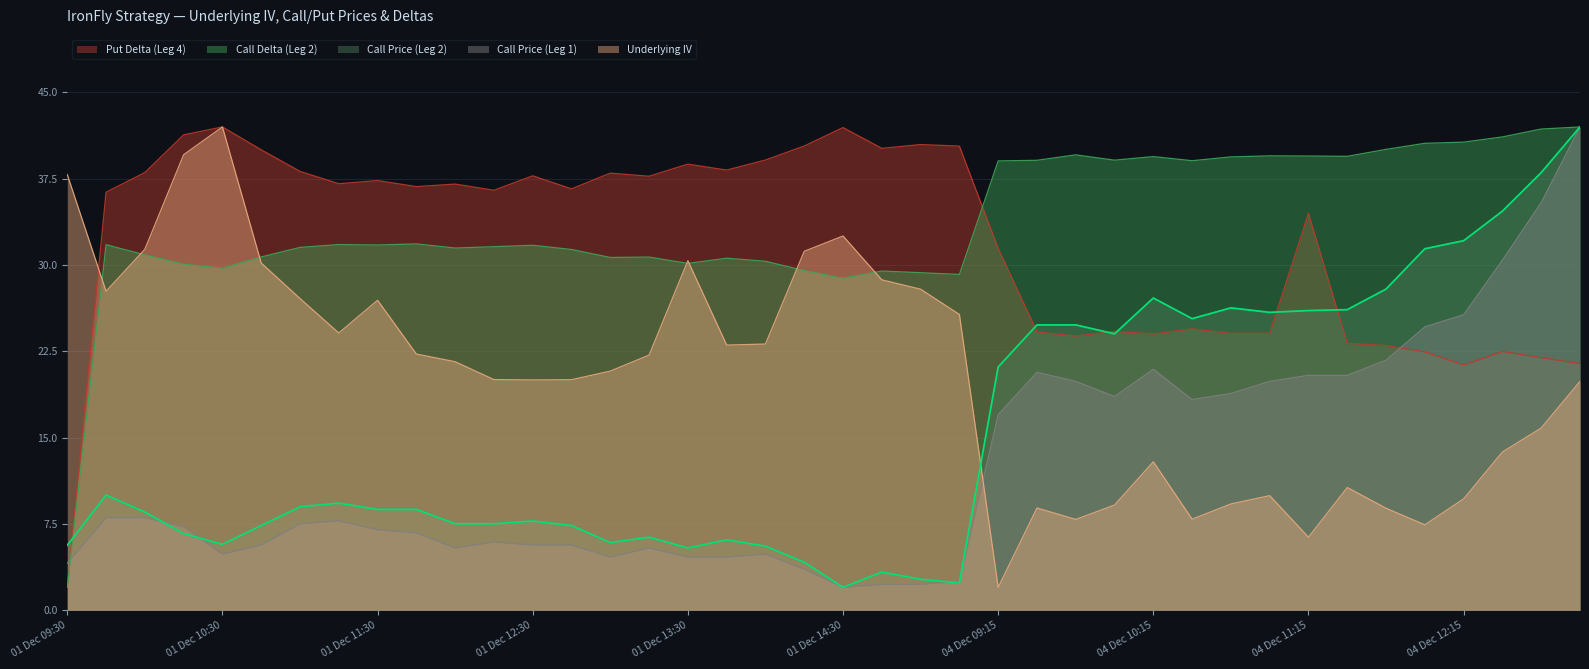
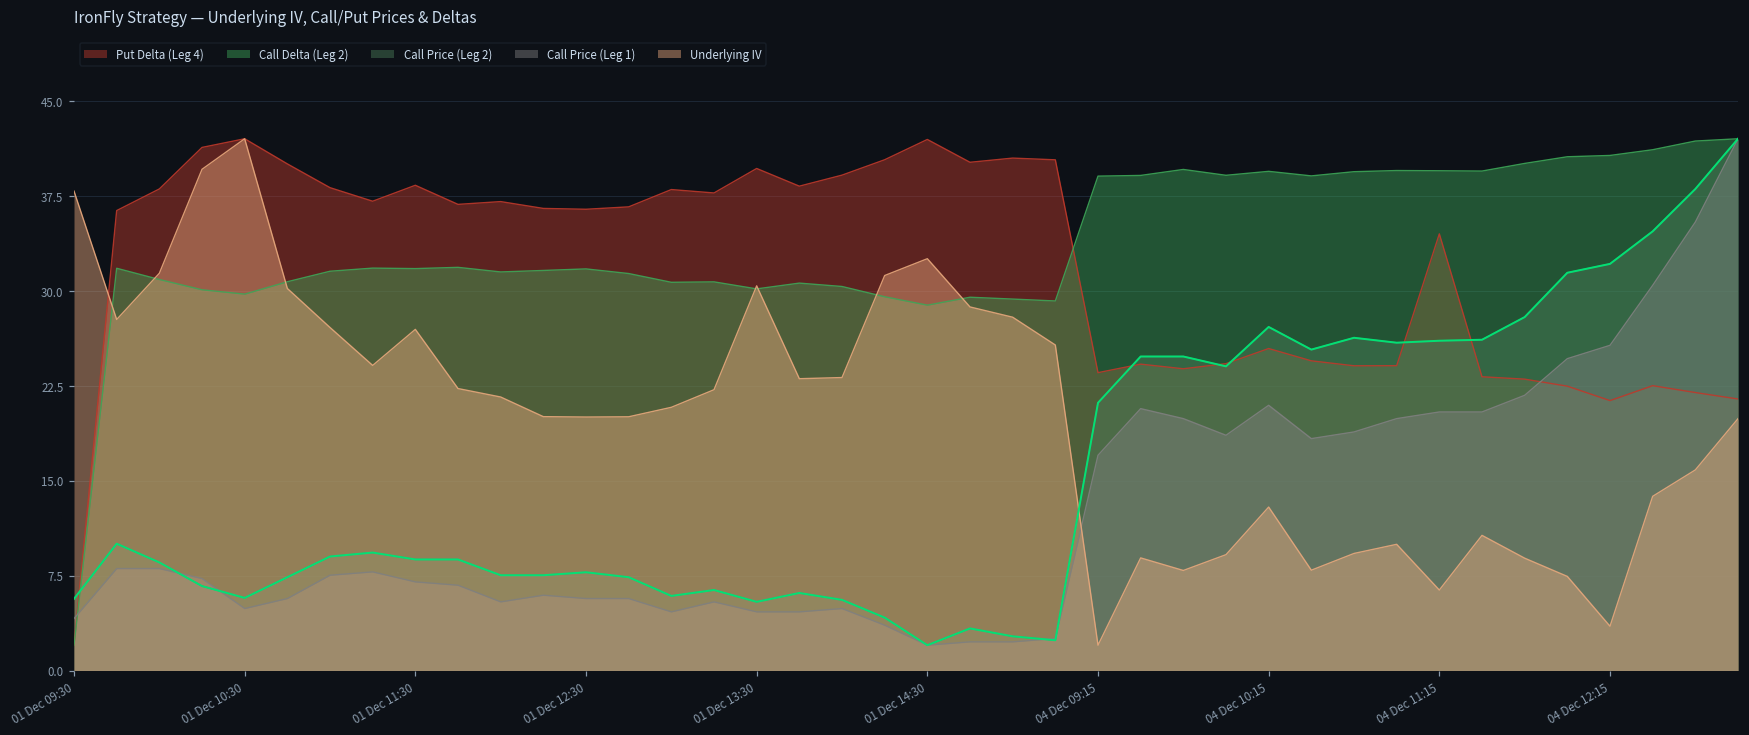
Put Delta (Leg 4), 01 Dec 11:30: 37.3 -> 38.3
Put Delta (Leg 4), 01 Dec 12:30: 37.8 -> 36.4
Put Delta (Leg 4), 01 Dec 13:30: 38.8 -> 39.7
Put Delta (Leg 4), 04 Dec 09:15: 31.4 -> 23.5
Put Delta (Leg 4), 04 Dec 10:15: 24.0 -> 25.4
Underlying IV, 04 Dec 12:15: 9.7 -> 3.5
